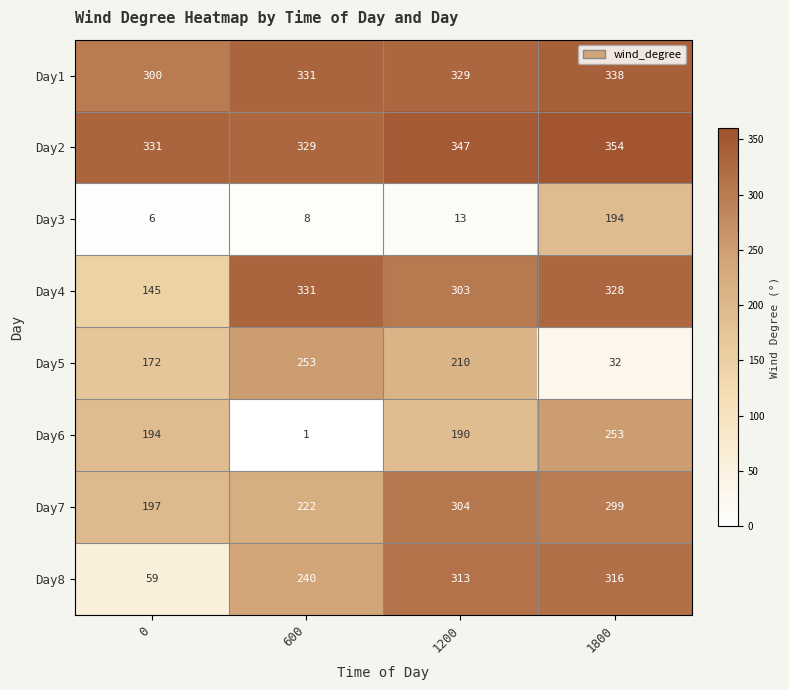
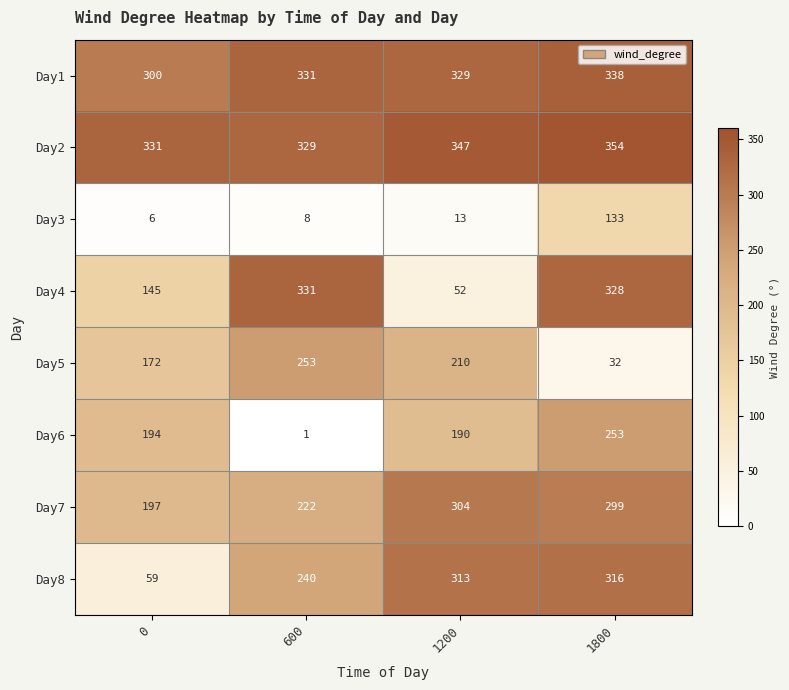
Day3, 1800: 194 -> 133
Day4, 1200: 303 -> 52
